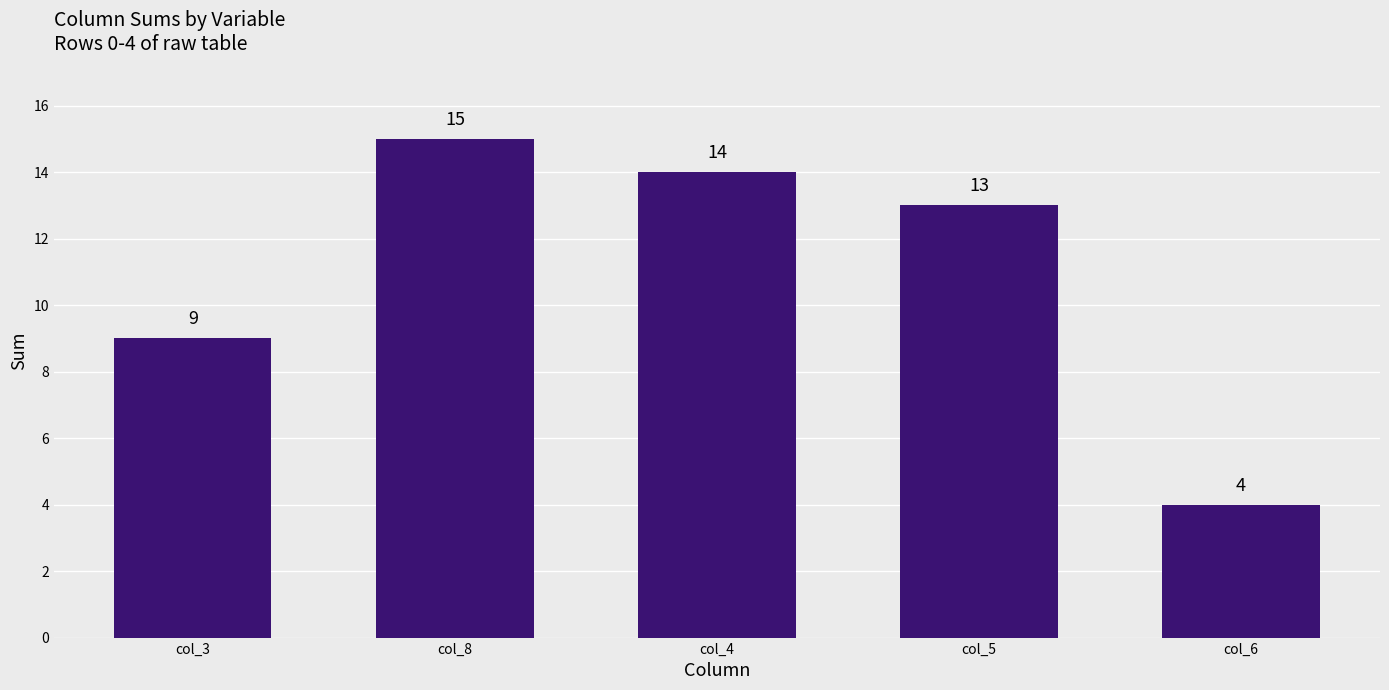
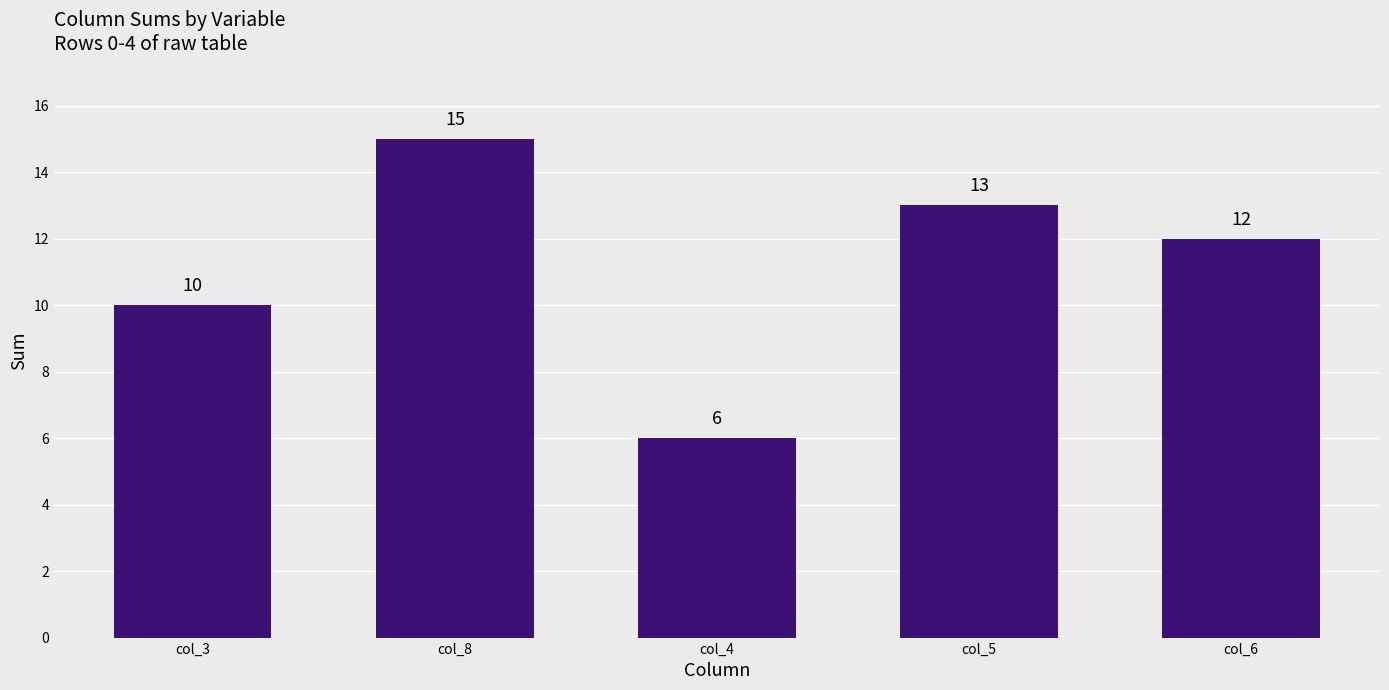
col_3: 9 -> 10
col_4: 14 -> 6
col_6: 4 -> 12
